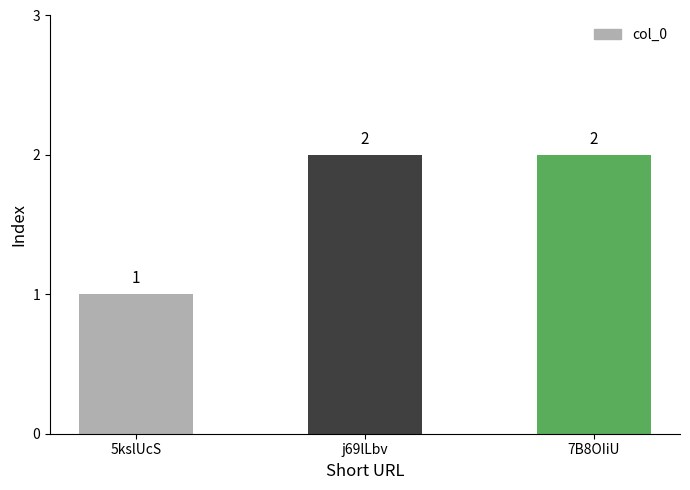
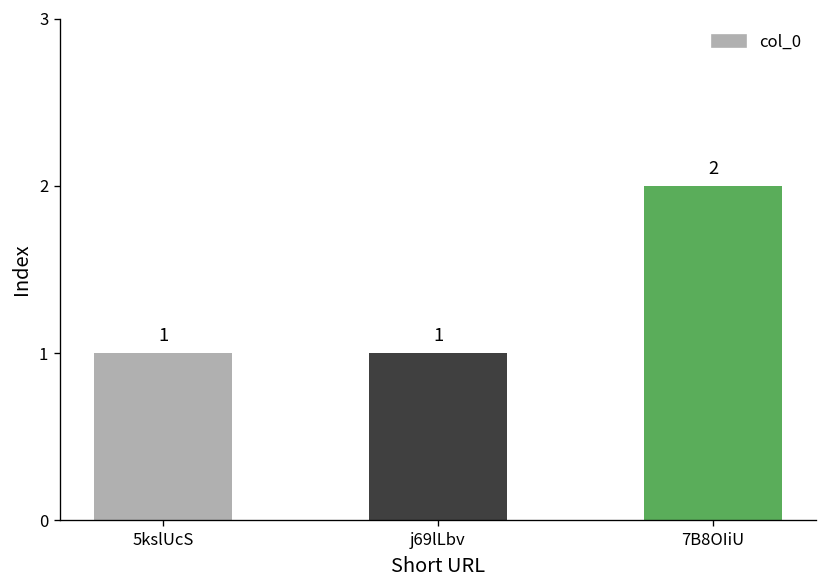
j69lLbv: 2 -> 1
